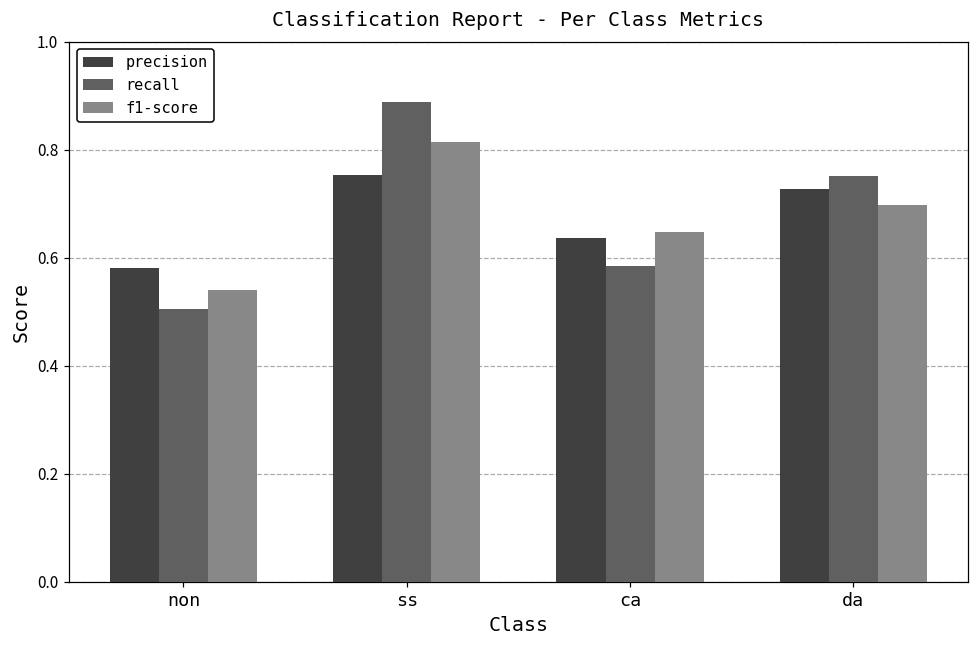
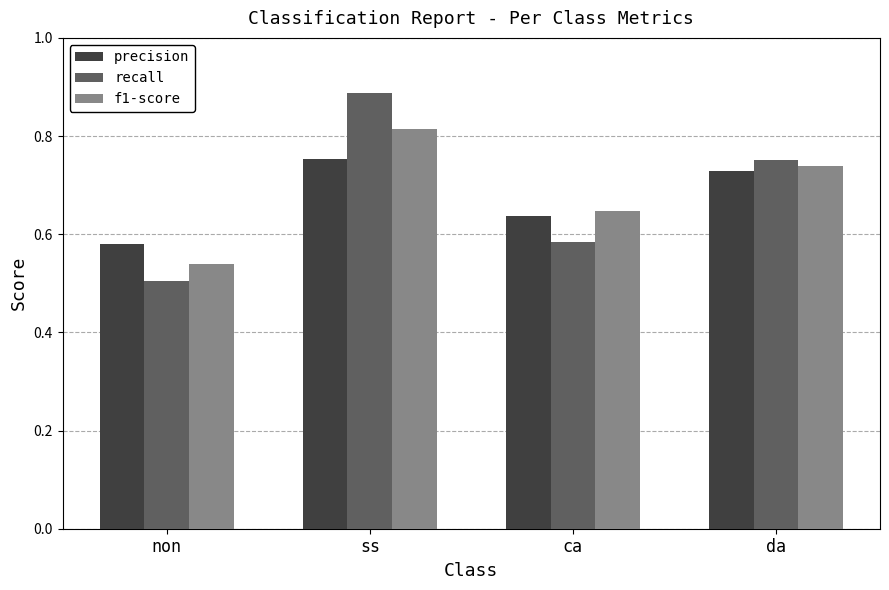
f1-score, da: 0.70 -> 0.74
